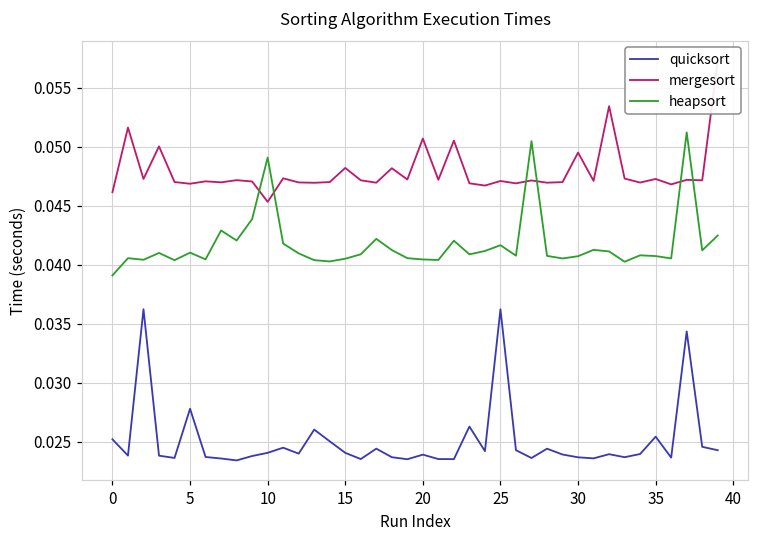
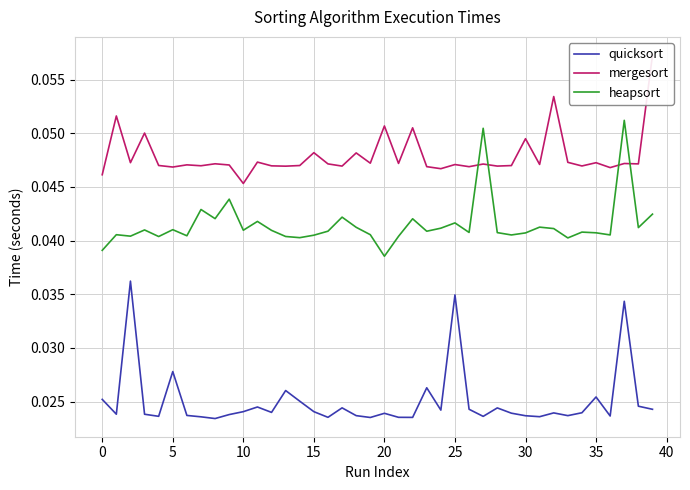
heapsort, 10: 0.0491 -> 0.0410
heapsort, 20: 0.0404 -> 0.0385
quicksort, 25: 0.0362 -> 0.0349
